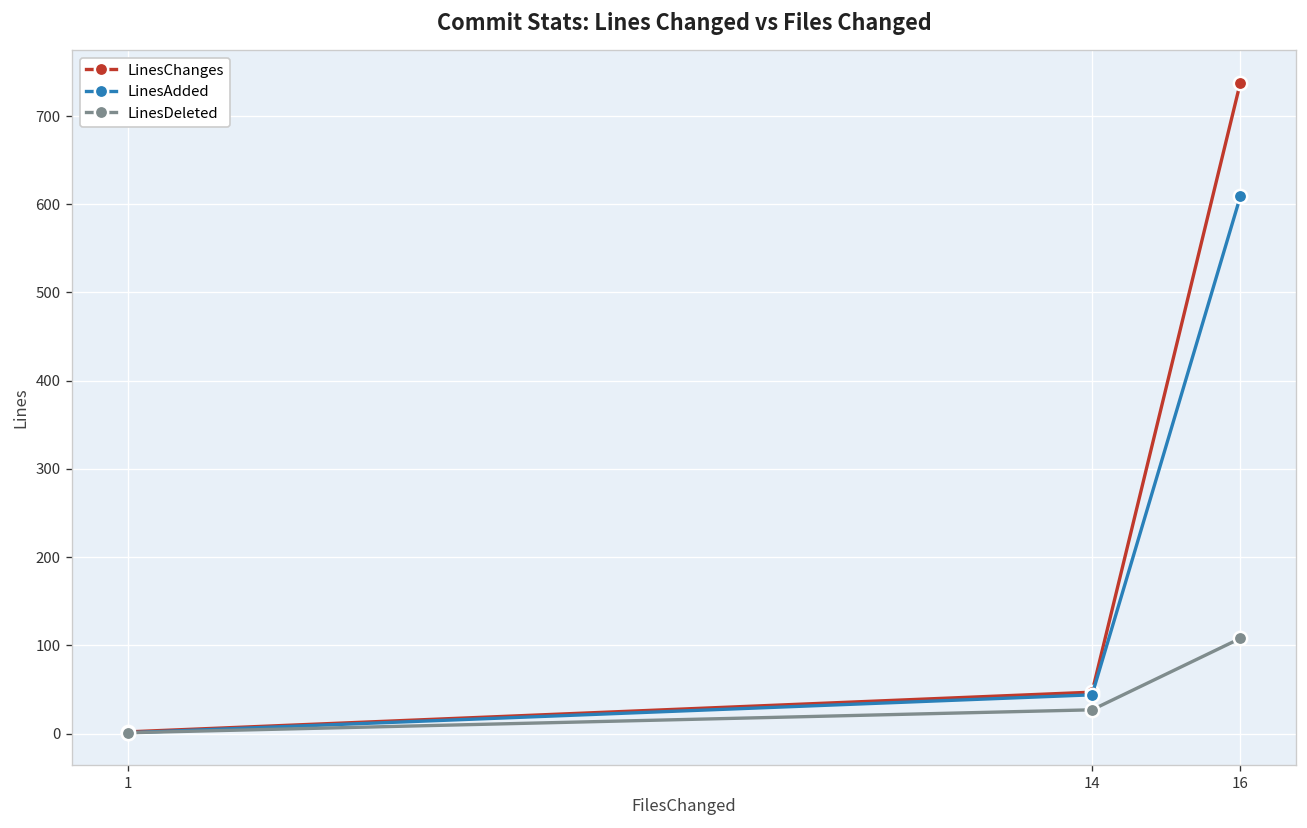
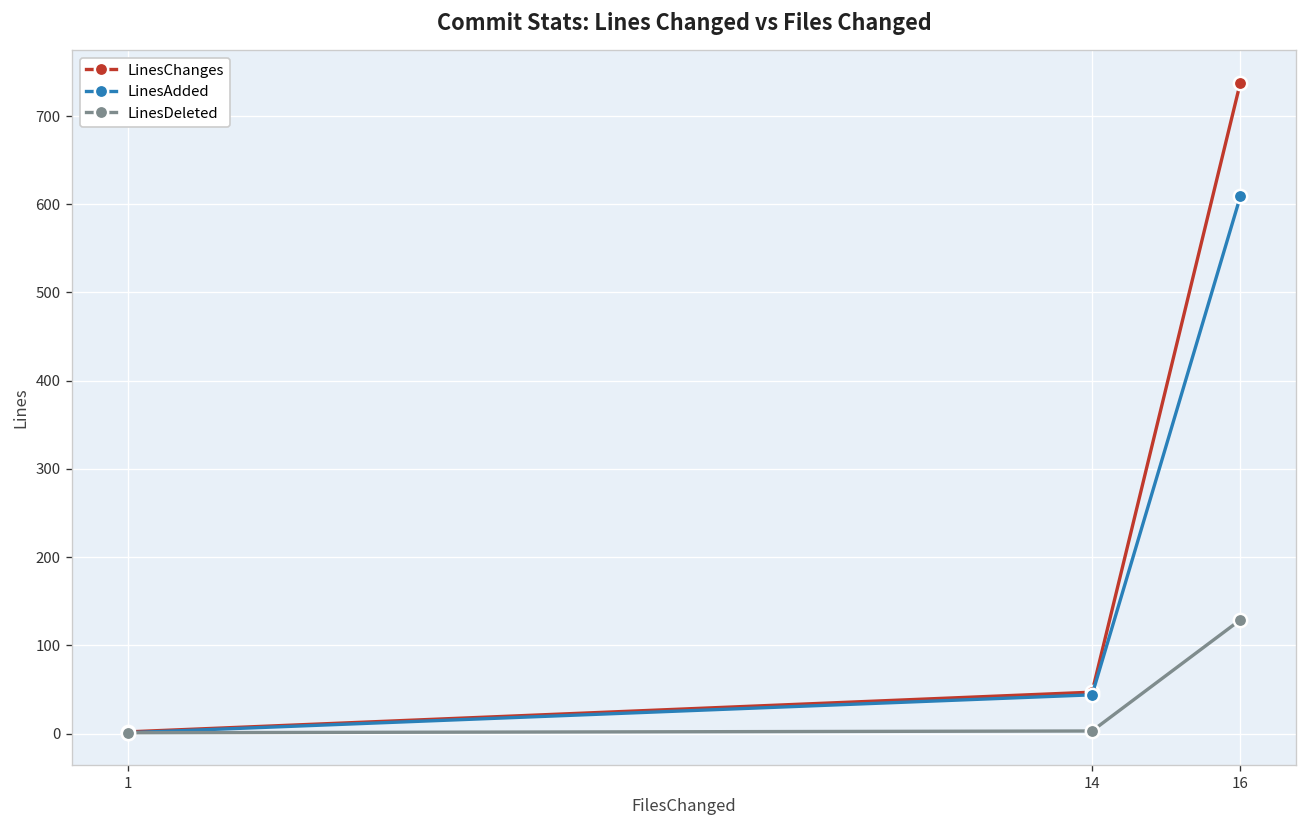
LinesDeleted, 14: 30 -> 0
LinesDeleted, 16: 110 -> 130
